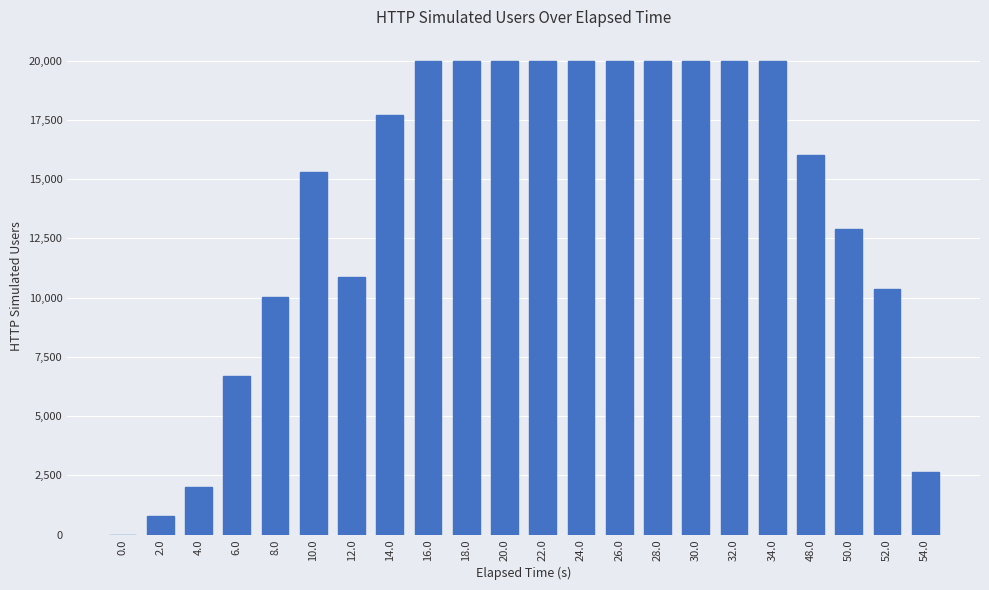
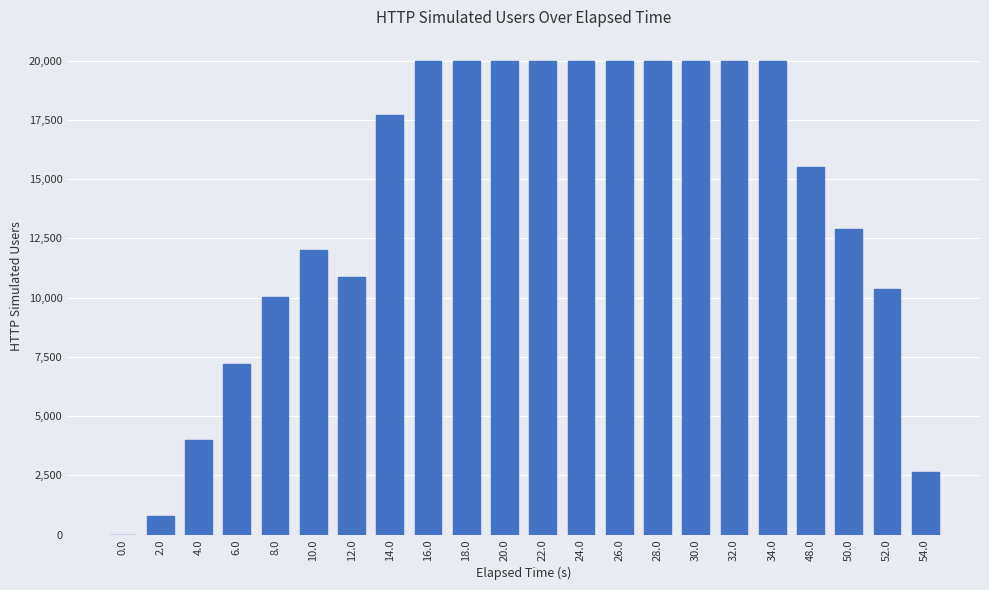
4.0: 2,000 -> 4,000
6.0: 6,700 -> 7,200
10.0: 15,300 -> 12,000
48.0: 16,000 -> 15,500
